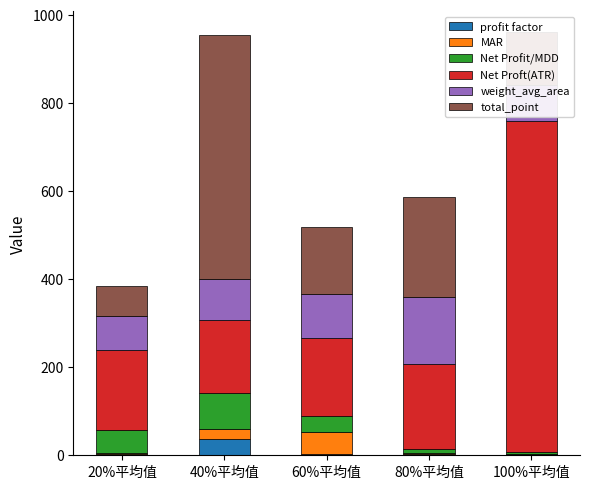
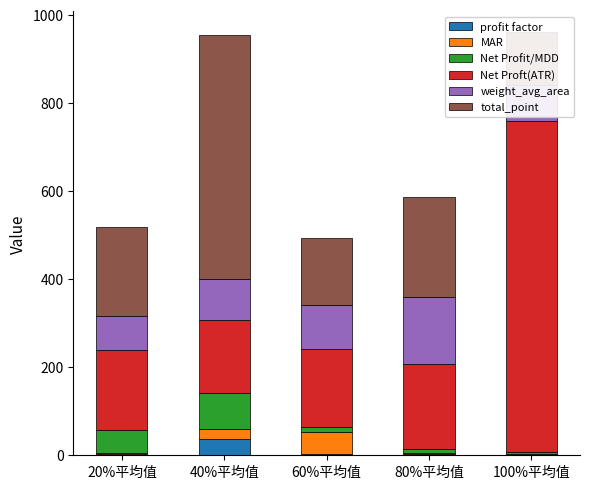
total_point, 20%平均值: 70 -> 200
Net Profit/MDD, 60%平均值: 40 -> 10
